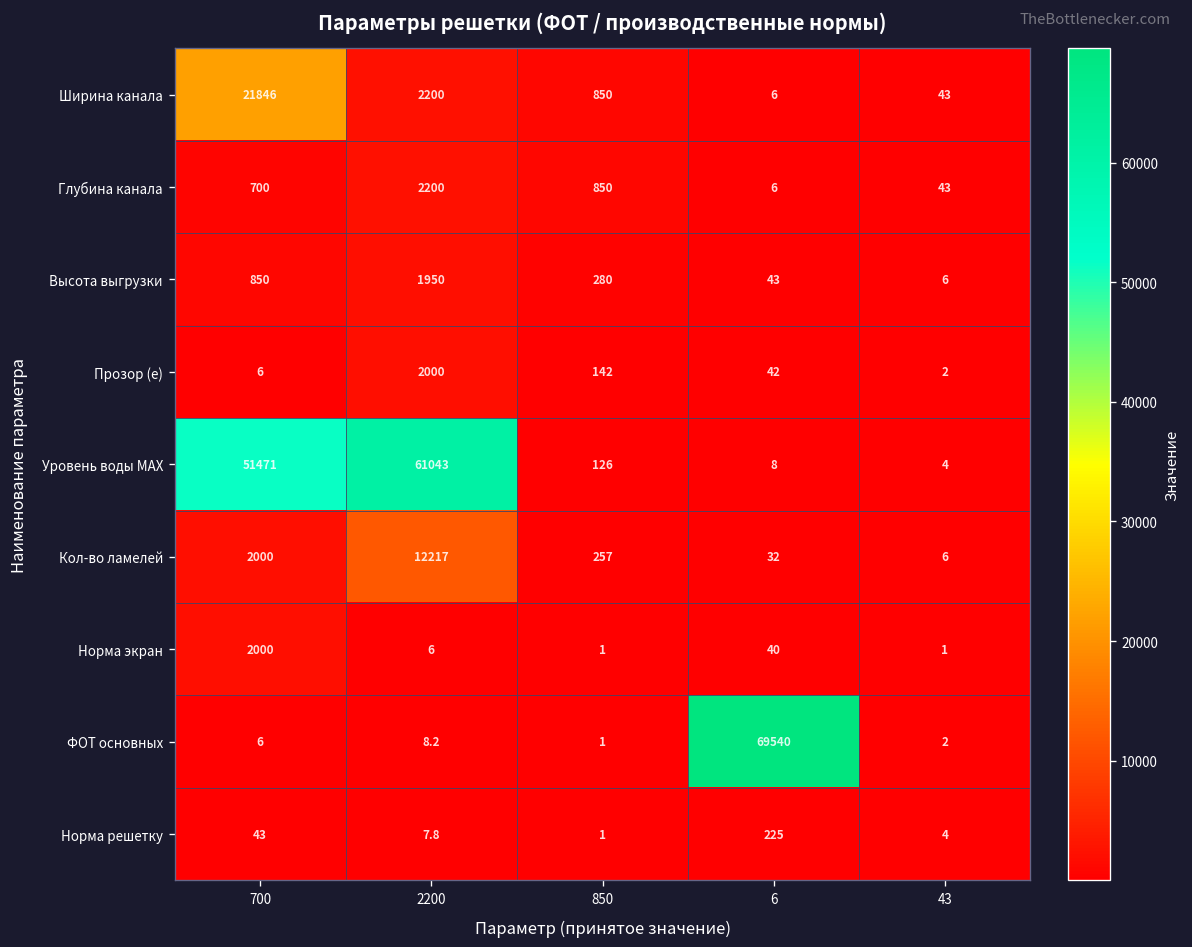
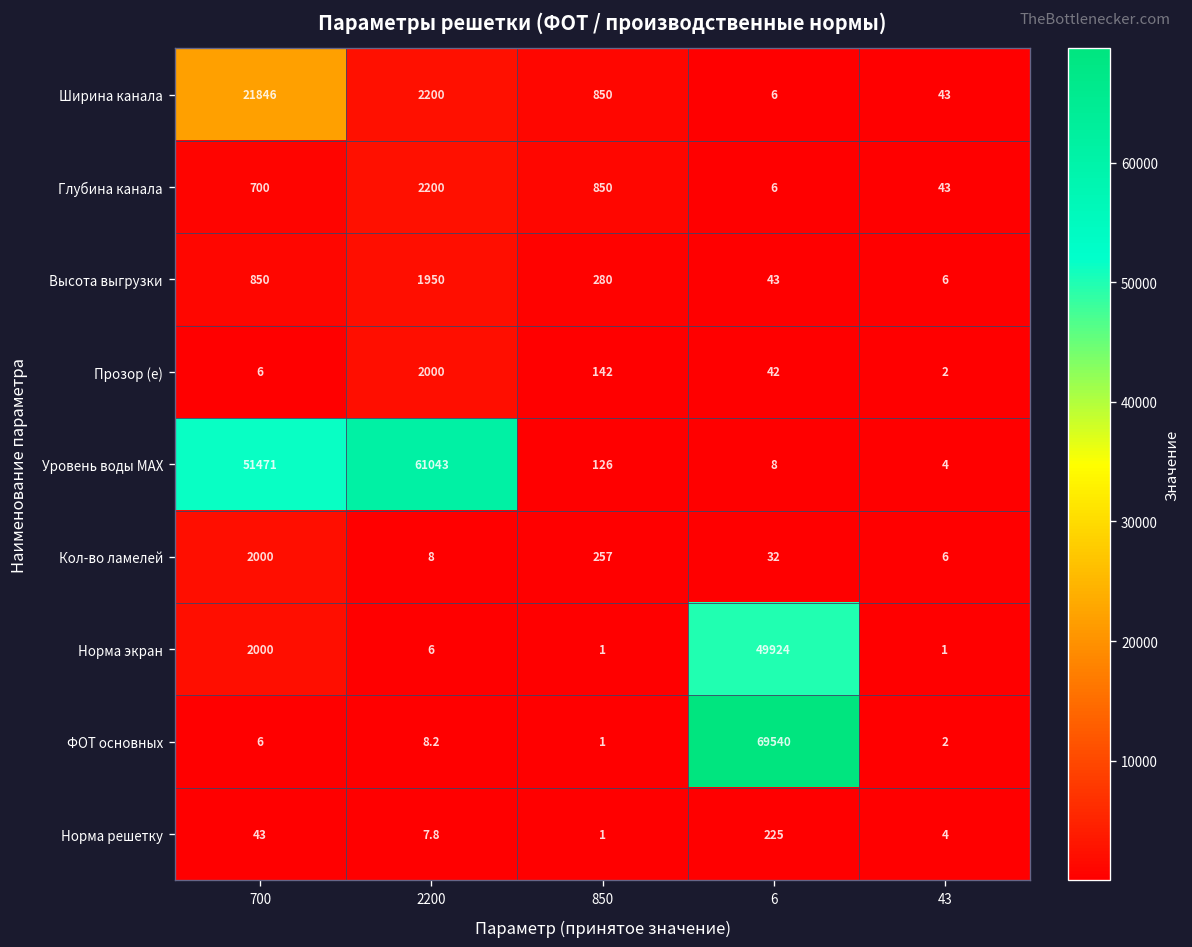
Кол-во ламелей, 2200: 12217 -> 8
Норма экран, 6: 40 -> 49924
